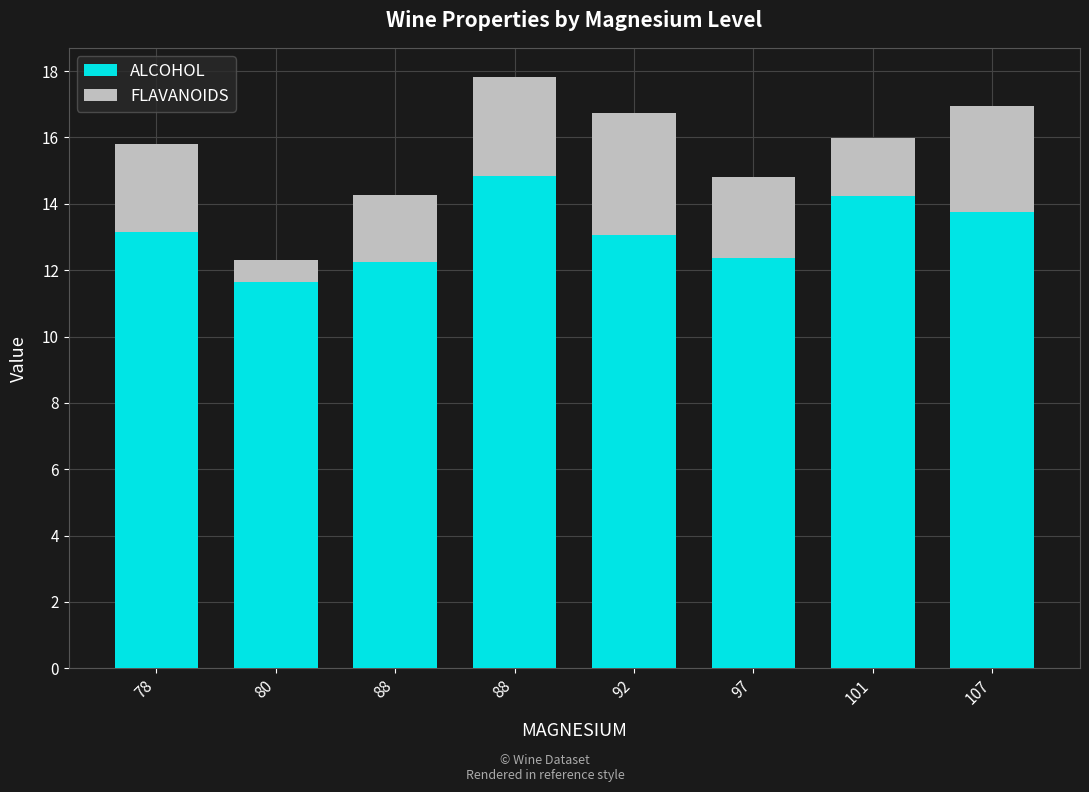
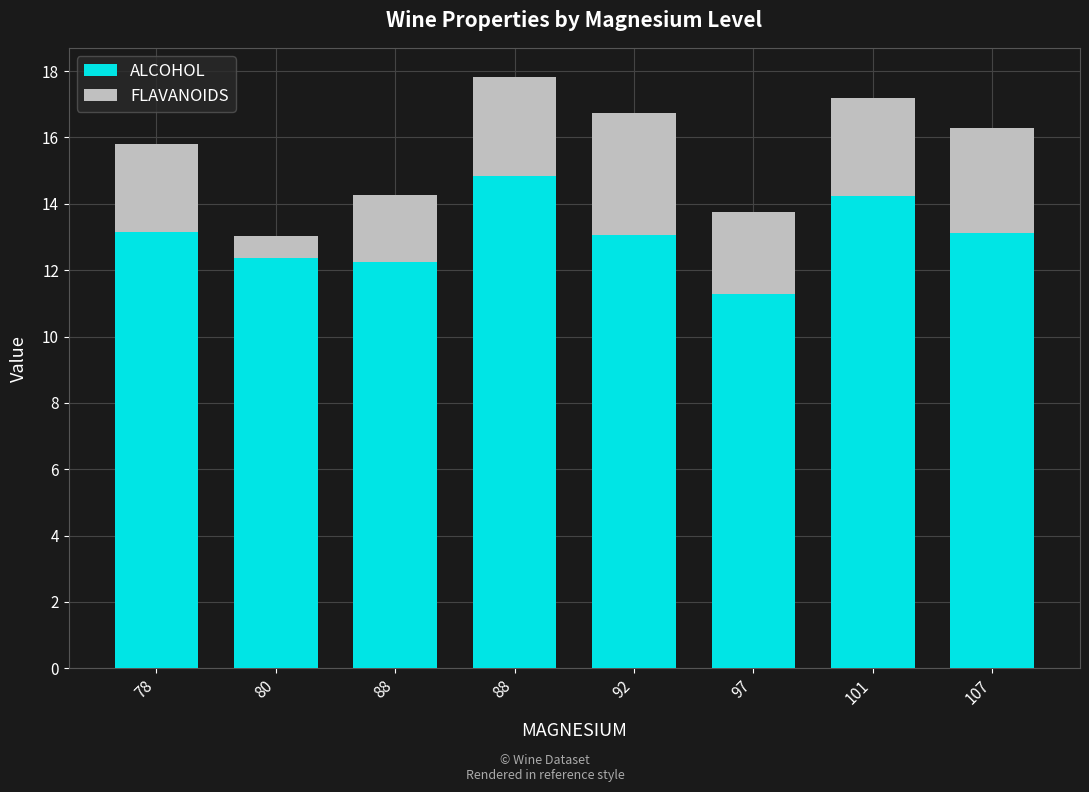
ALCOHOL, 80: 11.7 -> 12.4
ALCOHOL, 97: 12.4 -> 11.3
FLAVANOIDS, 101: 1.8 -> 3.0
ALCOHOL, 107: 13.8 -> 13.1
